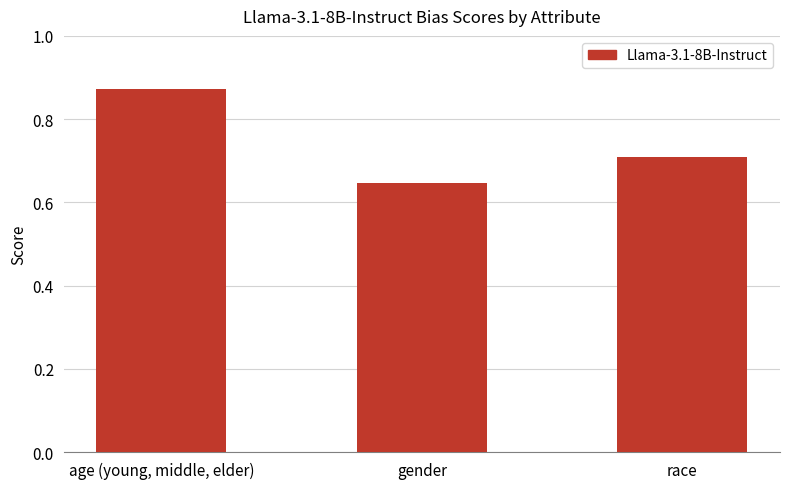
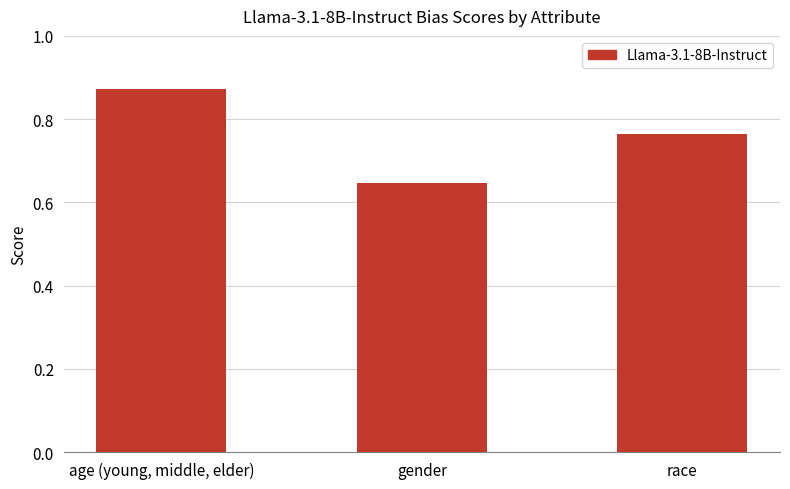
race: 0.71 -> 0.76
